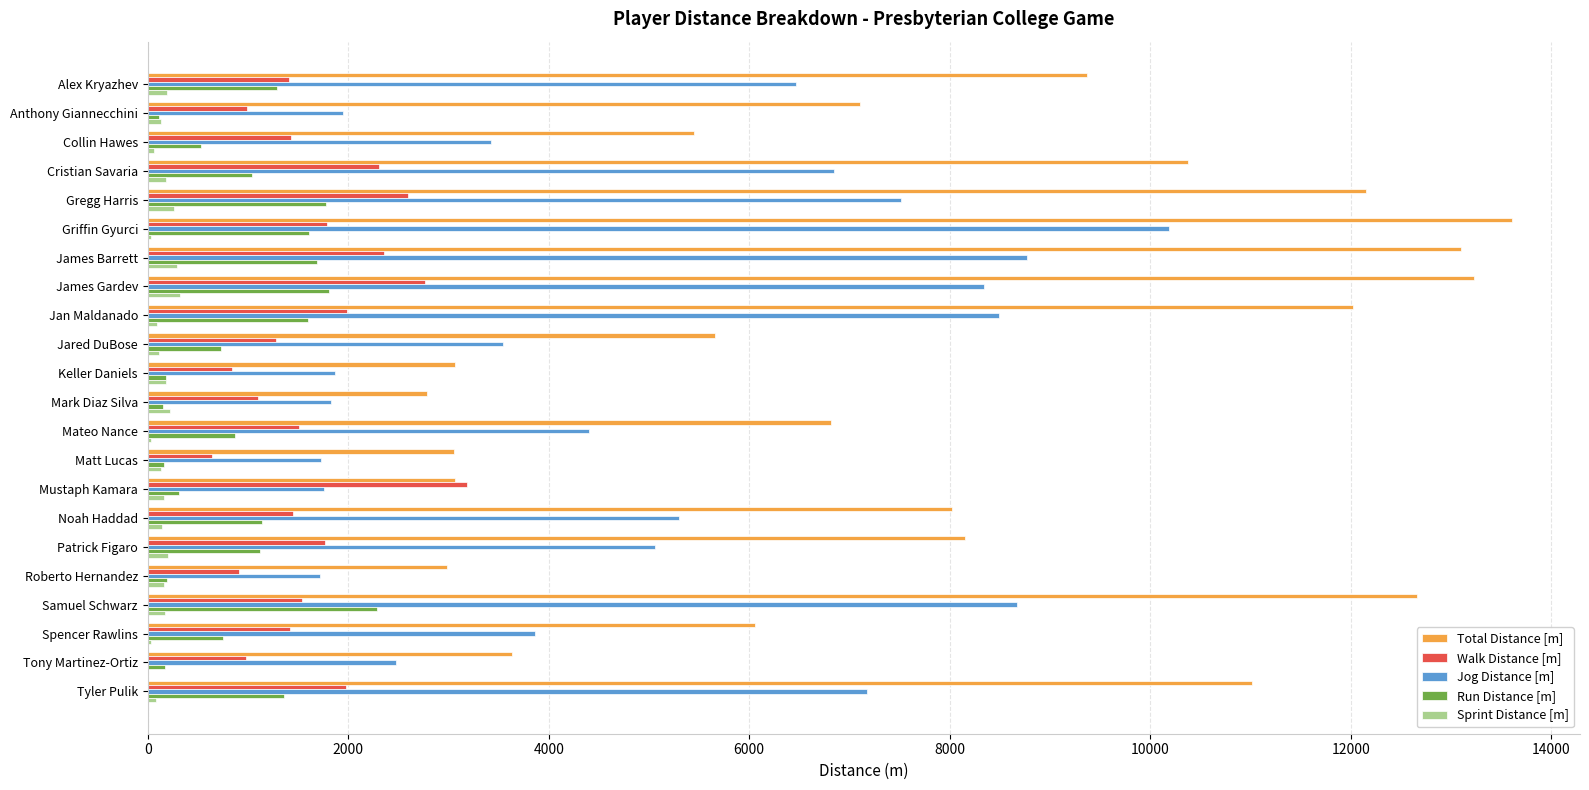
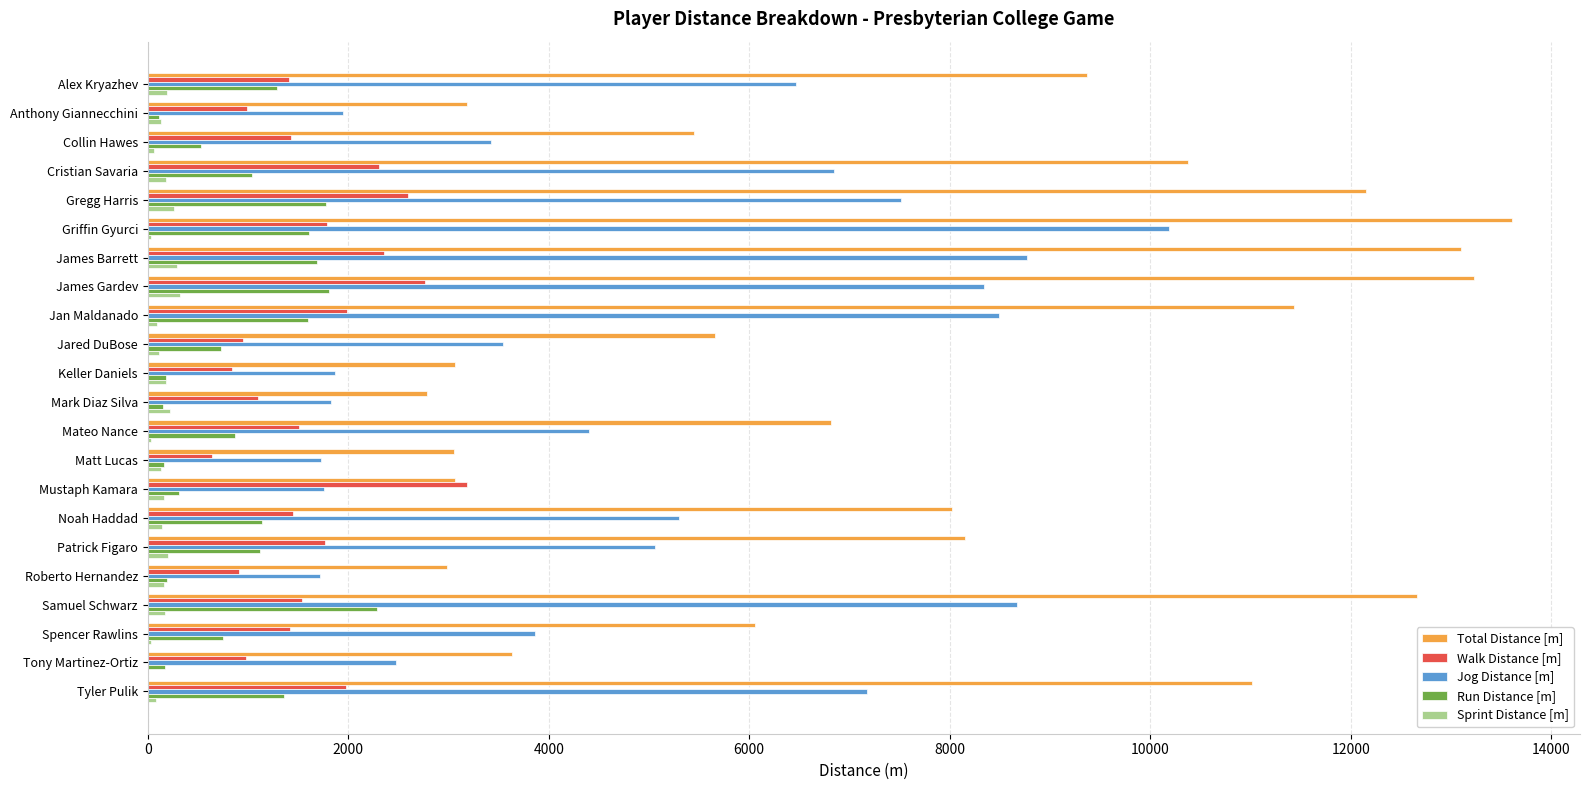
Total Distance [m], Anthony Giannecchini: 7100 -> 3180
Total Distance [m], Jan Maldanado: 12030 -> 11440
Walk Distance [m], Jared DuBose: 1280 -> 950
